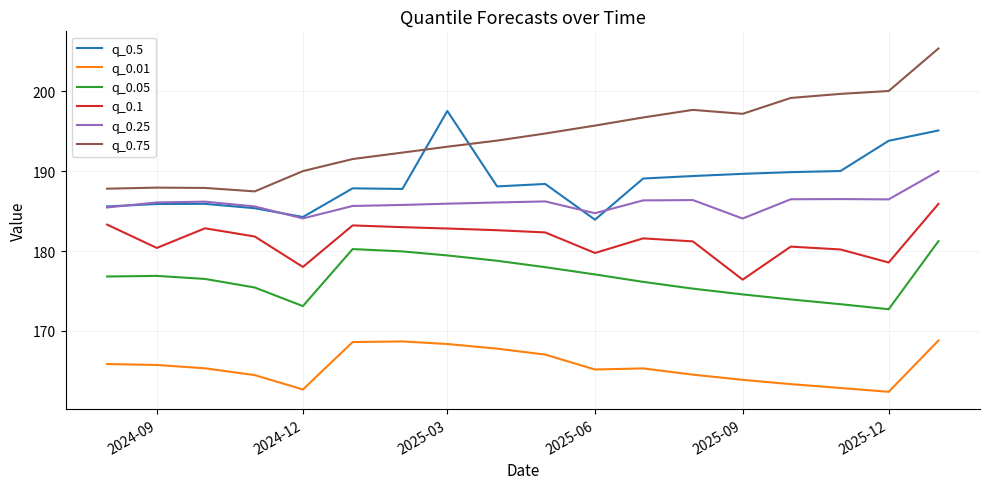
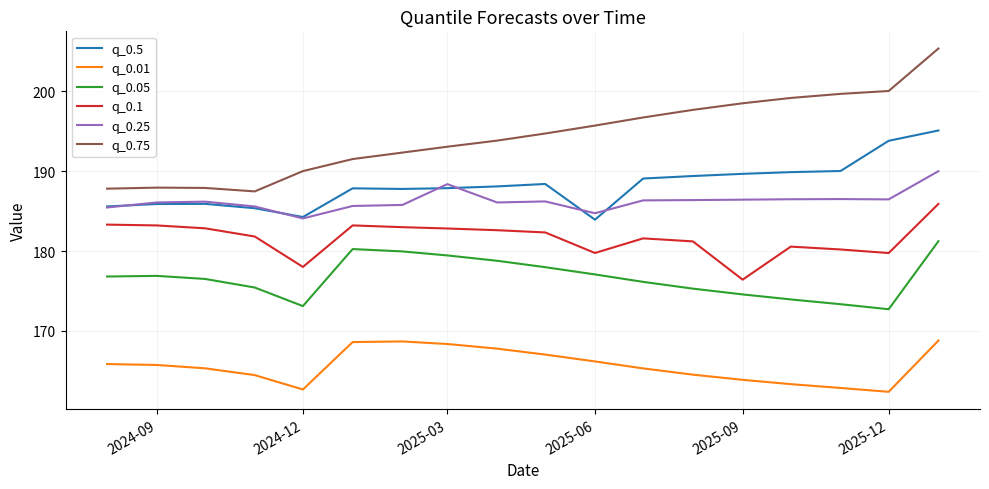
q_0.1, 2024-09: 180 -> 183
q_0.5, 2025-03: 198 -> 188
q_0.25, 2025-03: 186 -> 188
q_0.01, 2025-06: 165 -> 166
q_0.25, 2025-09: 184 -> 186
q_0.75, 2025-09: 197 -> 199
q_0.1, 2025-12: 179 -> 180
